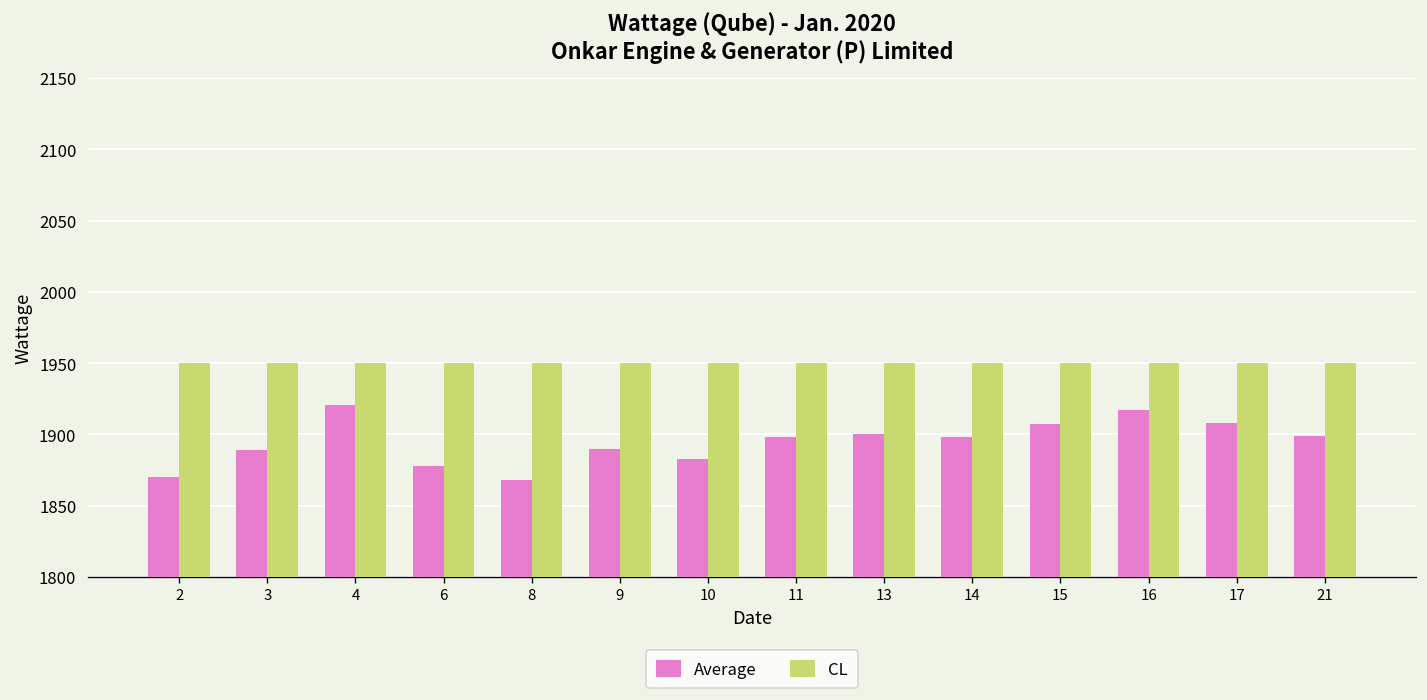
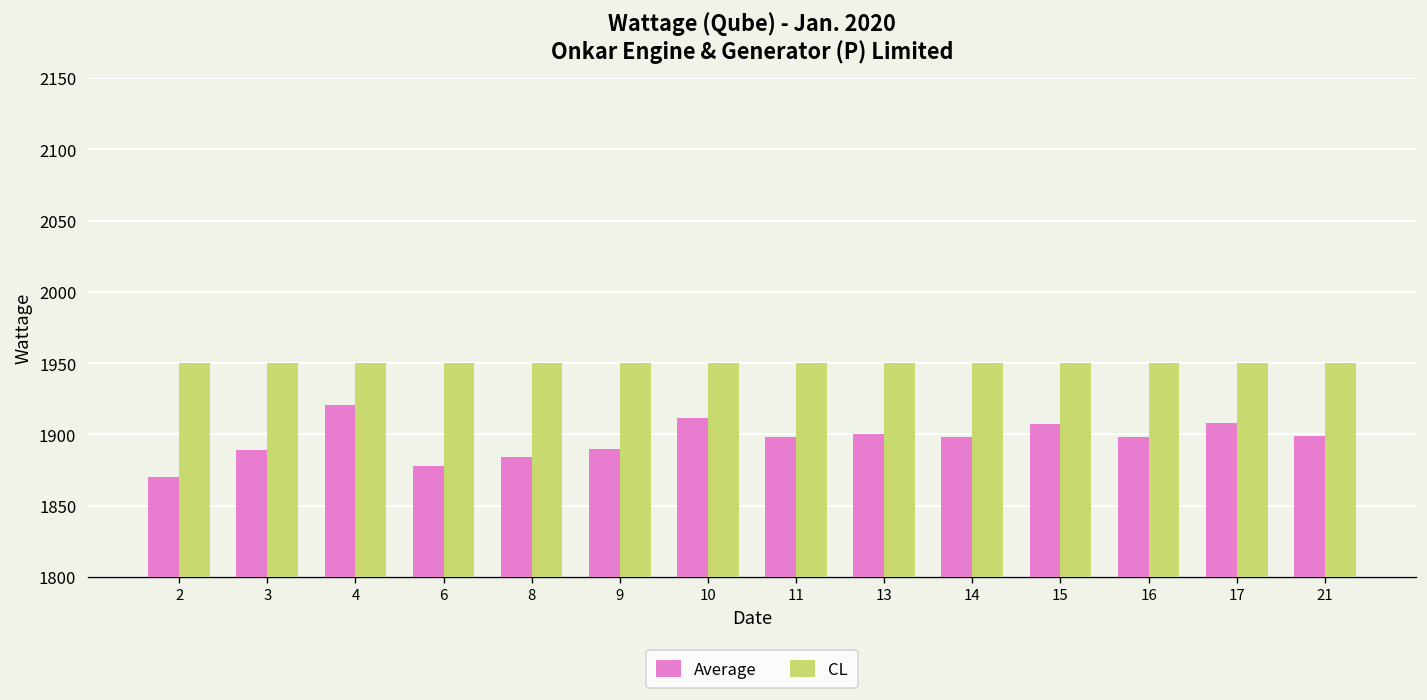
Average, 8: 1868 -> 1884
Average, 10: 1883 -> 1911
Average, 16: 1917 -> 1898
